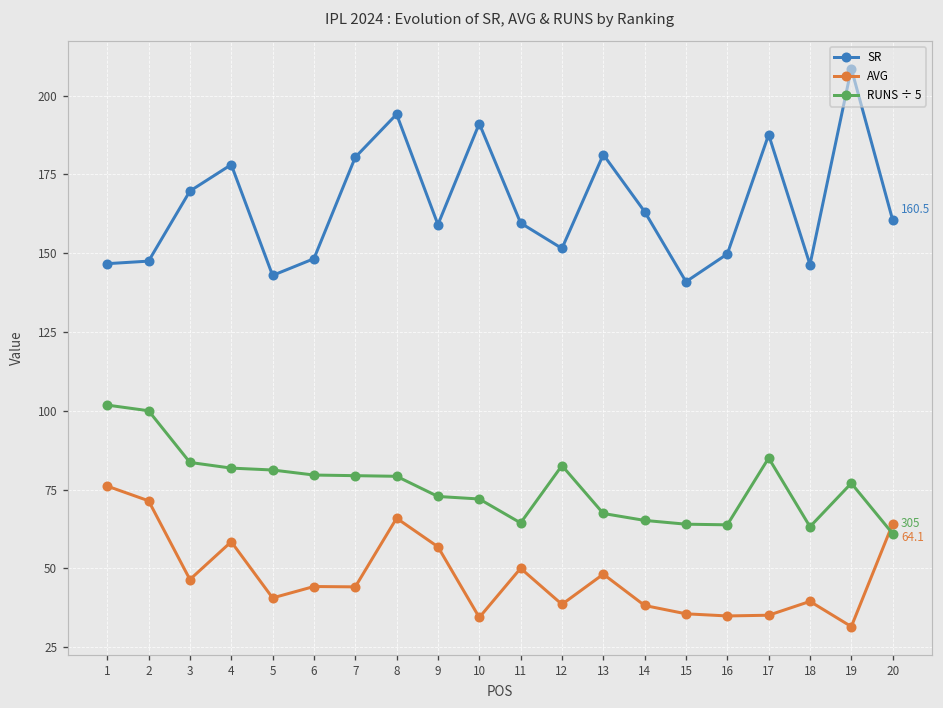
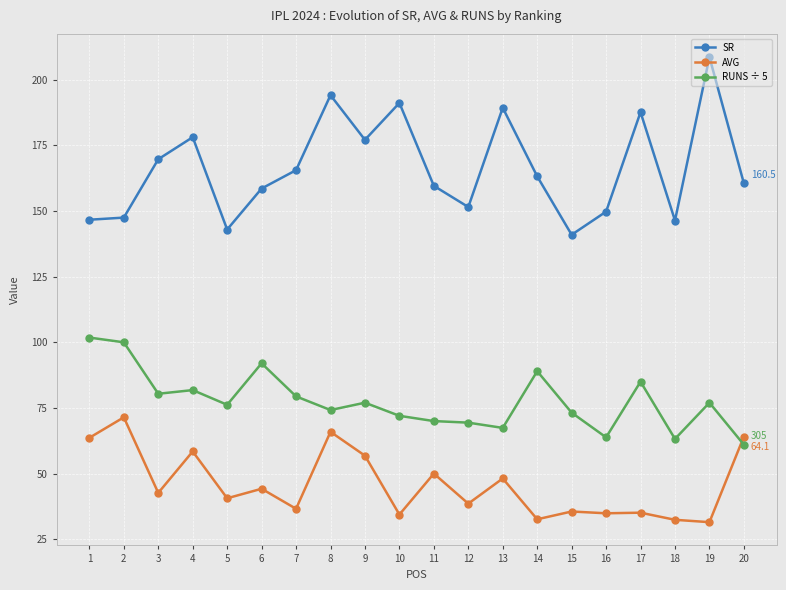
AVG, 1: 76 -> 64
AVG, 3: 46 -> 43
RUNS ÷ 5, 3: 84 -> 80
RUNS ÷ 5, 5: 81 -> 76
SR, 6: 148 -> 159
RUNS ÷ 5, 6: 80 -> 92
SR, 7: 180 -> 166
AVG, 7: 44 -> 37
RUNS ÷ 5, 8: 79 -> 74
SR, 9: 159 -> 177
RUNS ÷ 5, 9: 73 -> 77
RUNS ÷ 5, 11: 64 -> 70
RUNS ÷ 5, 12: 83 -> 69
SR, 13: 181 -> 189
AVG, 14: 38 -> 33
RUNS ÷ 5, 14: 65 -> 89
RUNS ÷ 5, 15: 64 -> 73
AVG, 18: 40 -> 32
